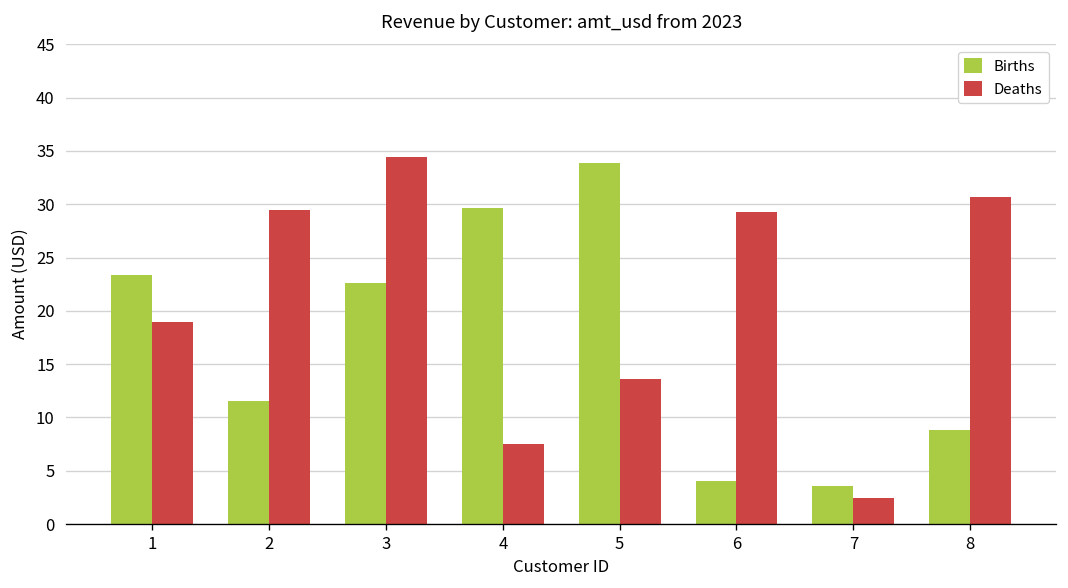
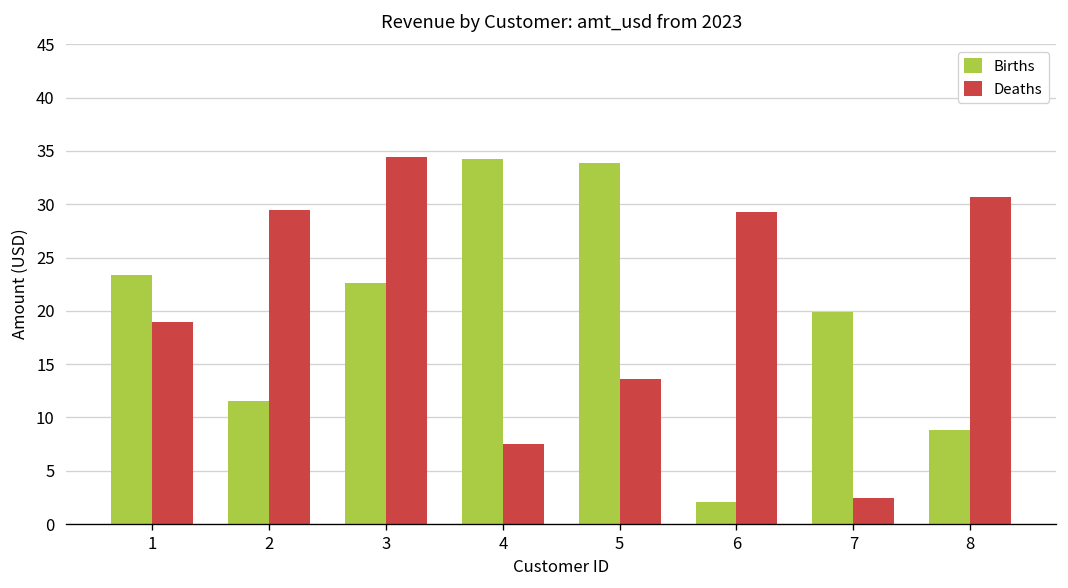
Births, 4: 30 -> 34
Births, 6: 4 -> 2
Births, 7: 4 -> 20
